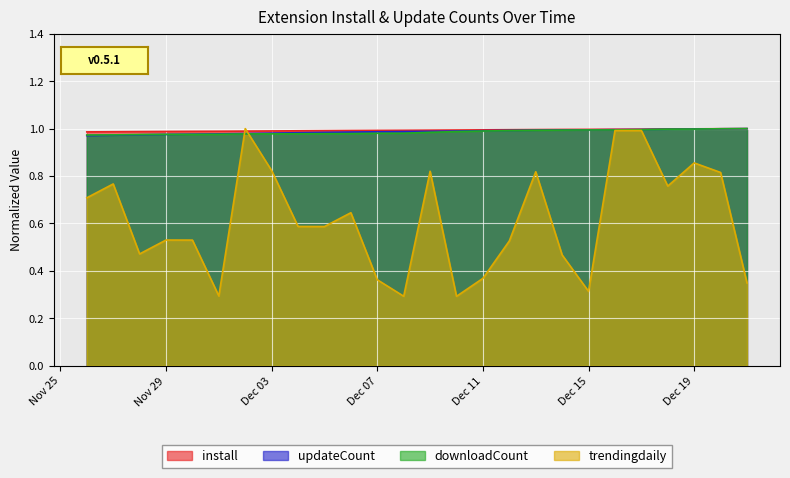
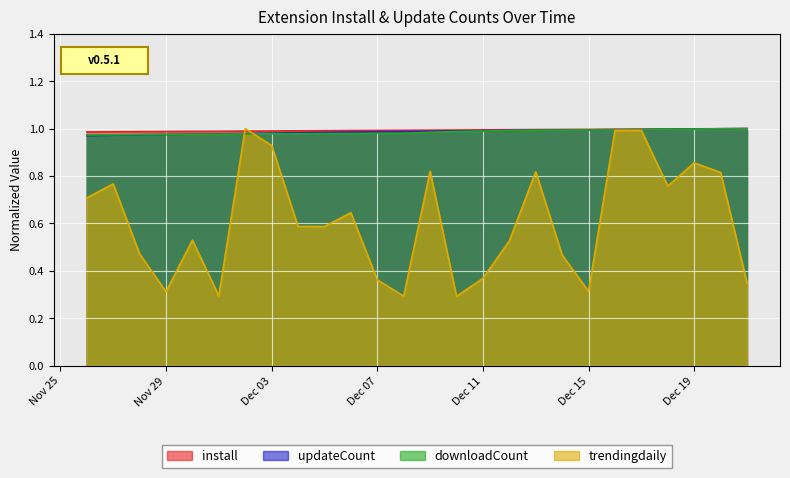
trendingdaily, Nov 29: 0.53 -> 0.31
trendingdaily, Dec 03: 0.82 -> 0.93
